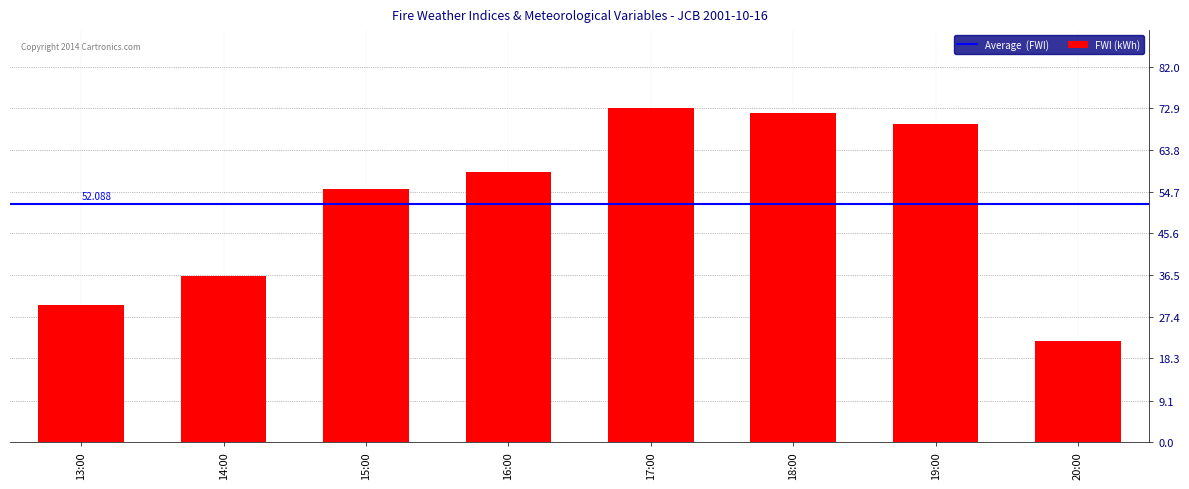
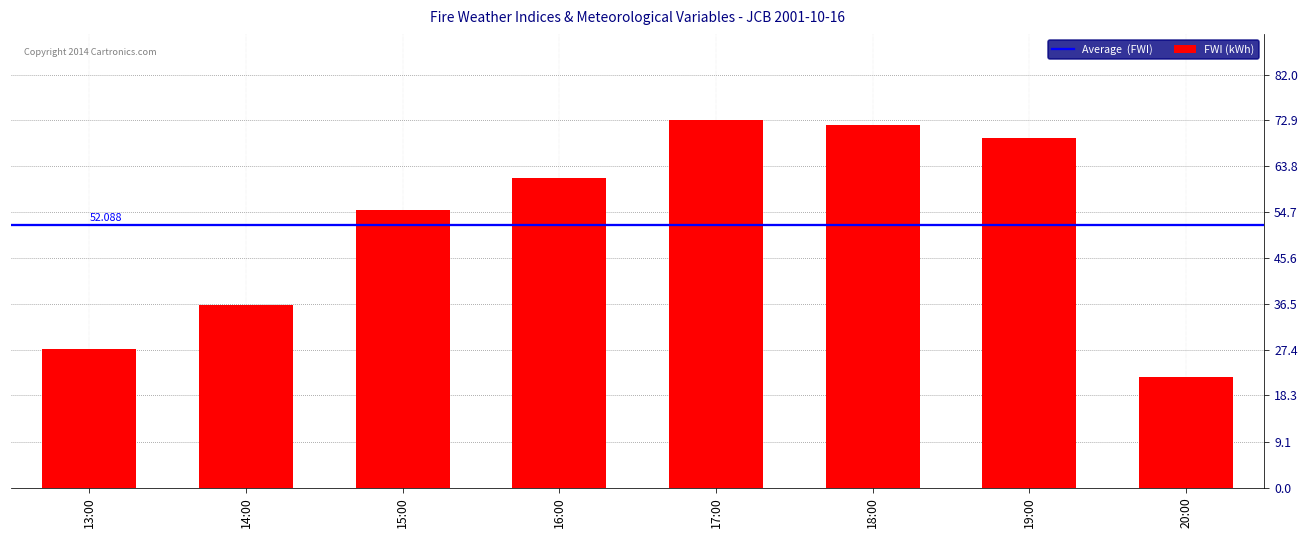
13:00: 30 -> 28
16:00: 59 -> 61
